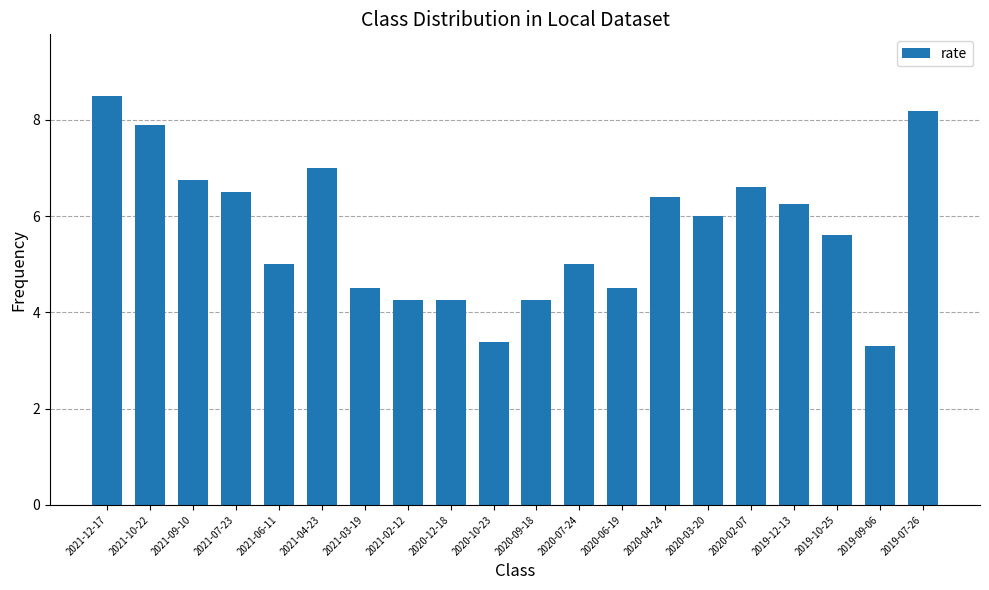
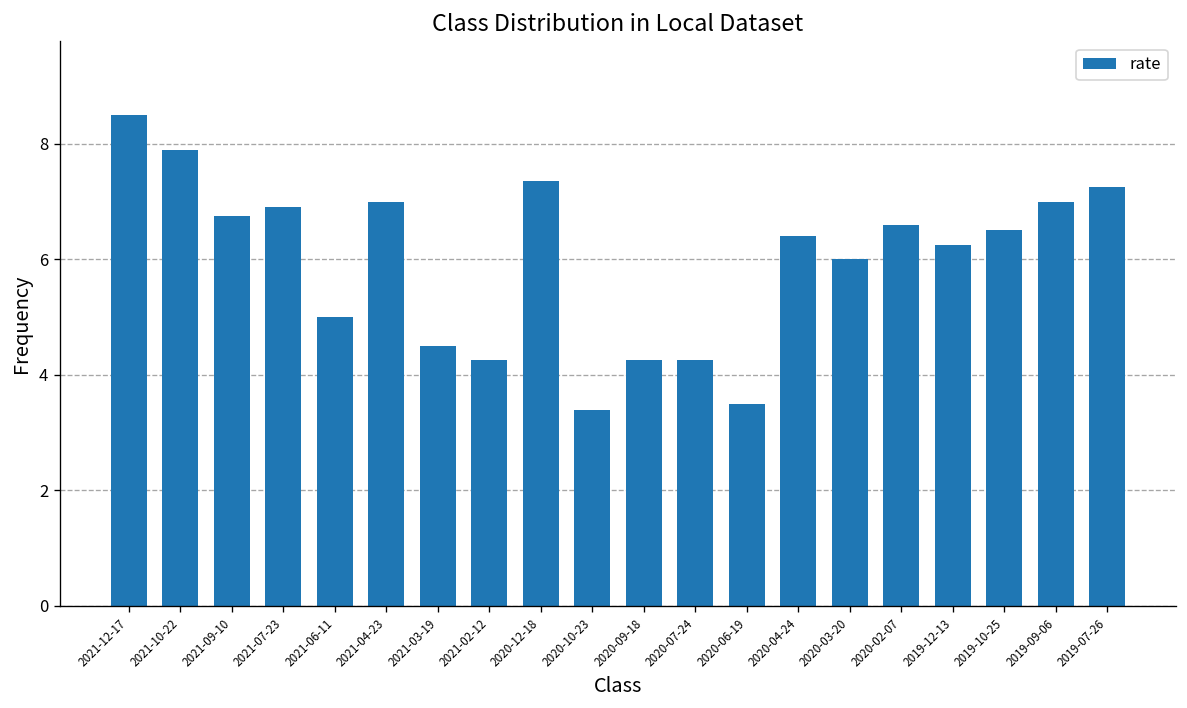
2021-07-23: 6.5 -> 6.9
2020-12-18: 4.3 -> 7.4
2020-07-24: 5.0 -> 4.3
2020-06-19: 4.5 -> 3.5
2019-10-25: 5.6 -> 6.5
2019-09-06: 3.3 -> 7.0
2019-07-26: 8.2 -> 7.3
